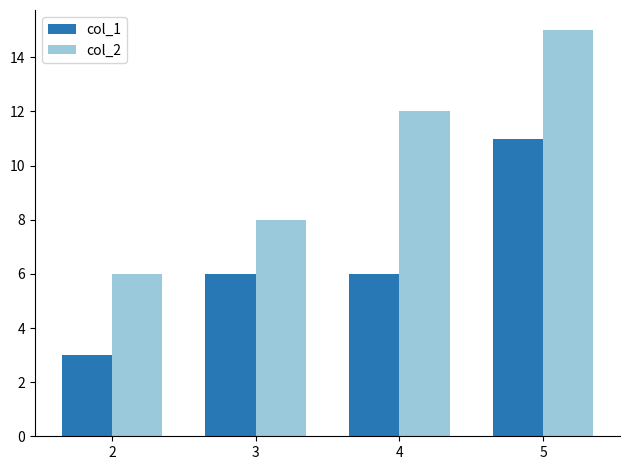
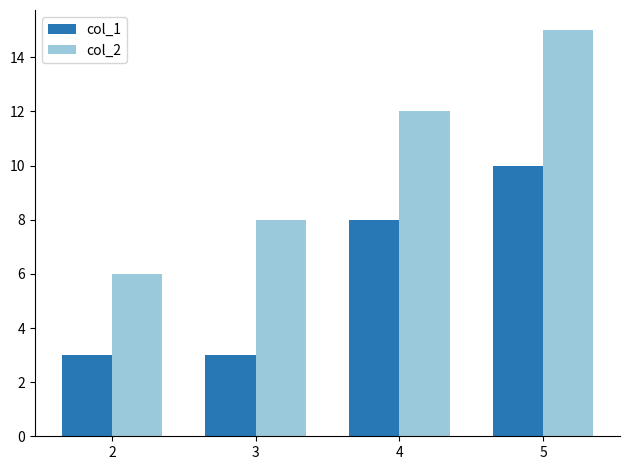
col_1, 3: 6 -> 3
col_1, 4: 6 -> 8
col_1, 5: 11 -> 10
